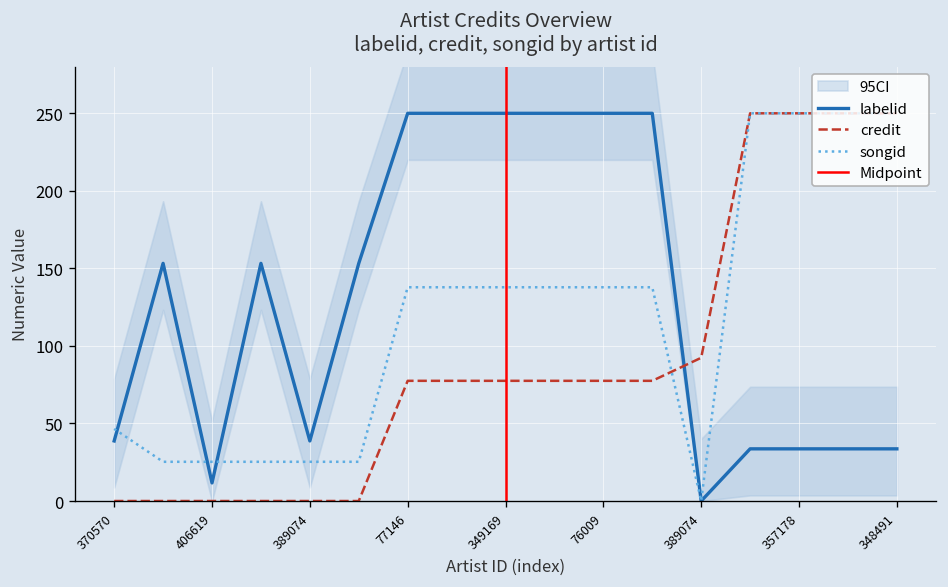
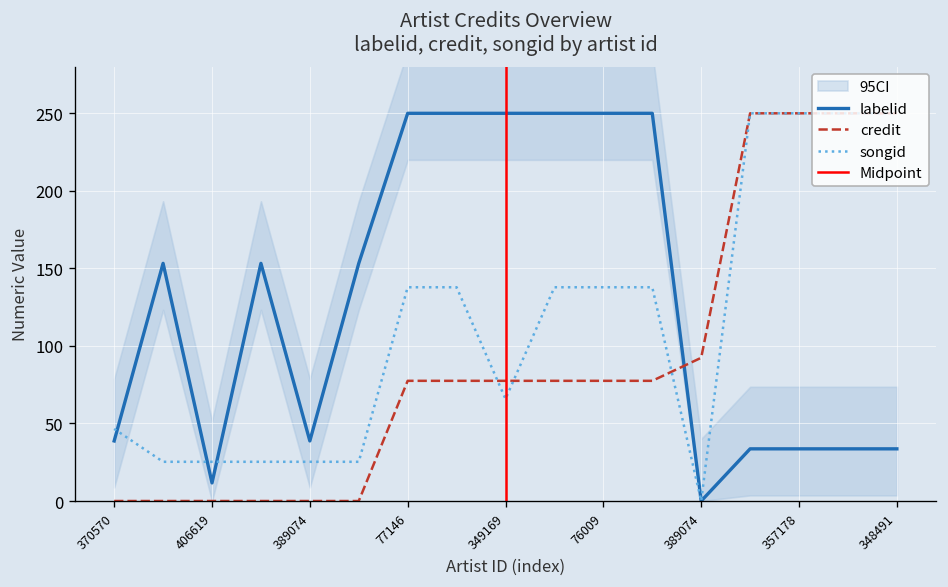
songid, 349169: 138 -> 66
